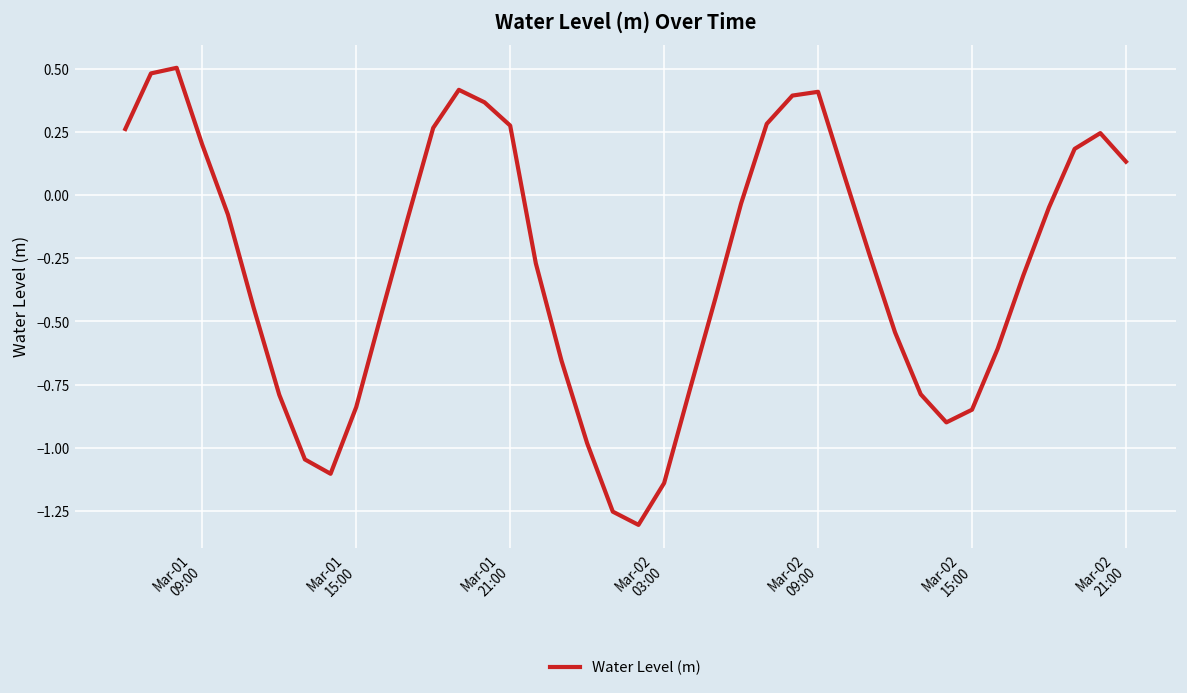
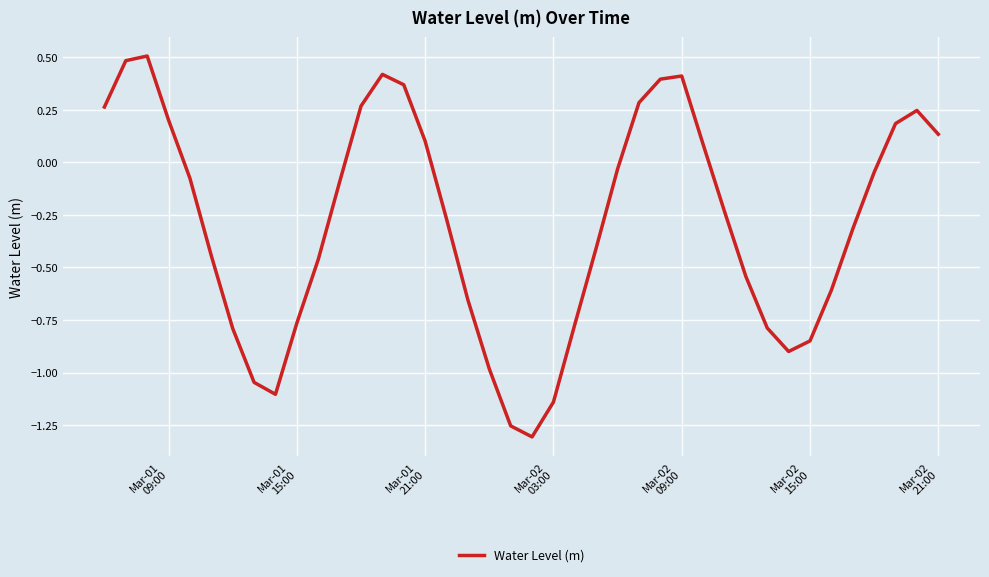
Mar-01 15:00: -0.84 -> -0.76
Mar-01 21:00: 0.28 -> 0.10
